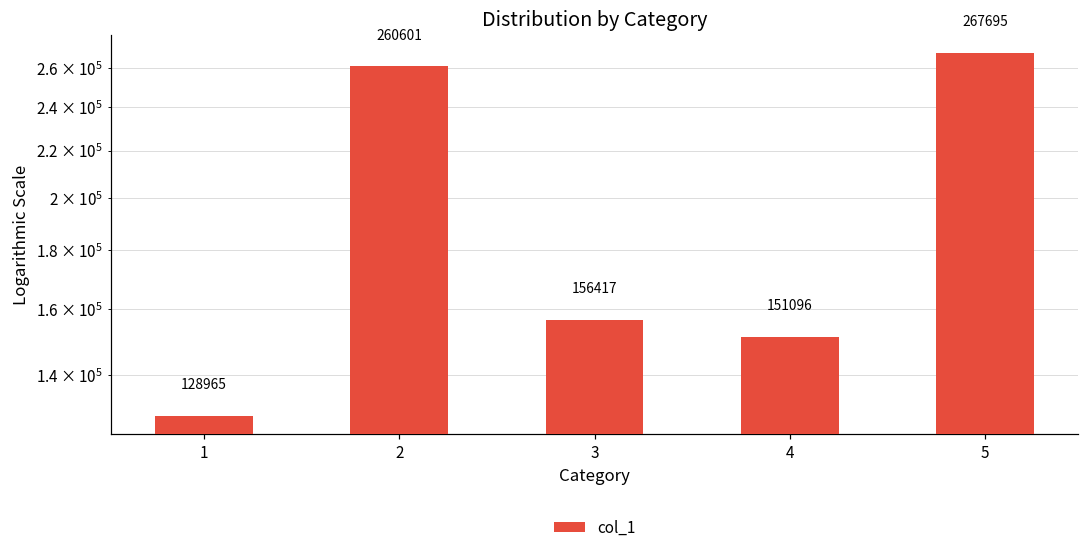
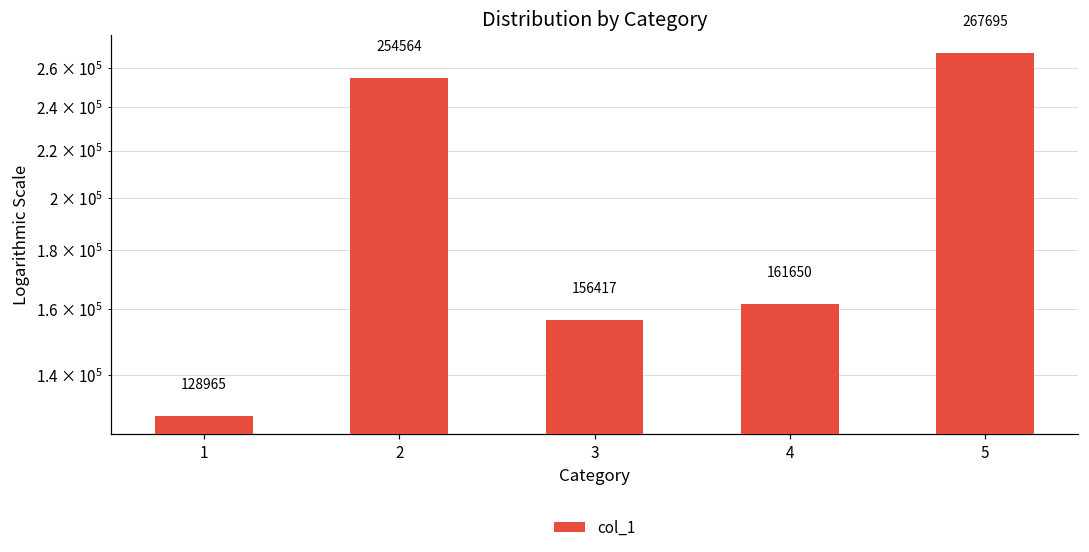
2: 260601 -> 254564
4: 151096 -> 161650
